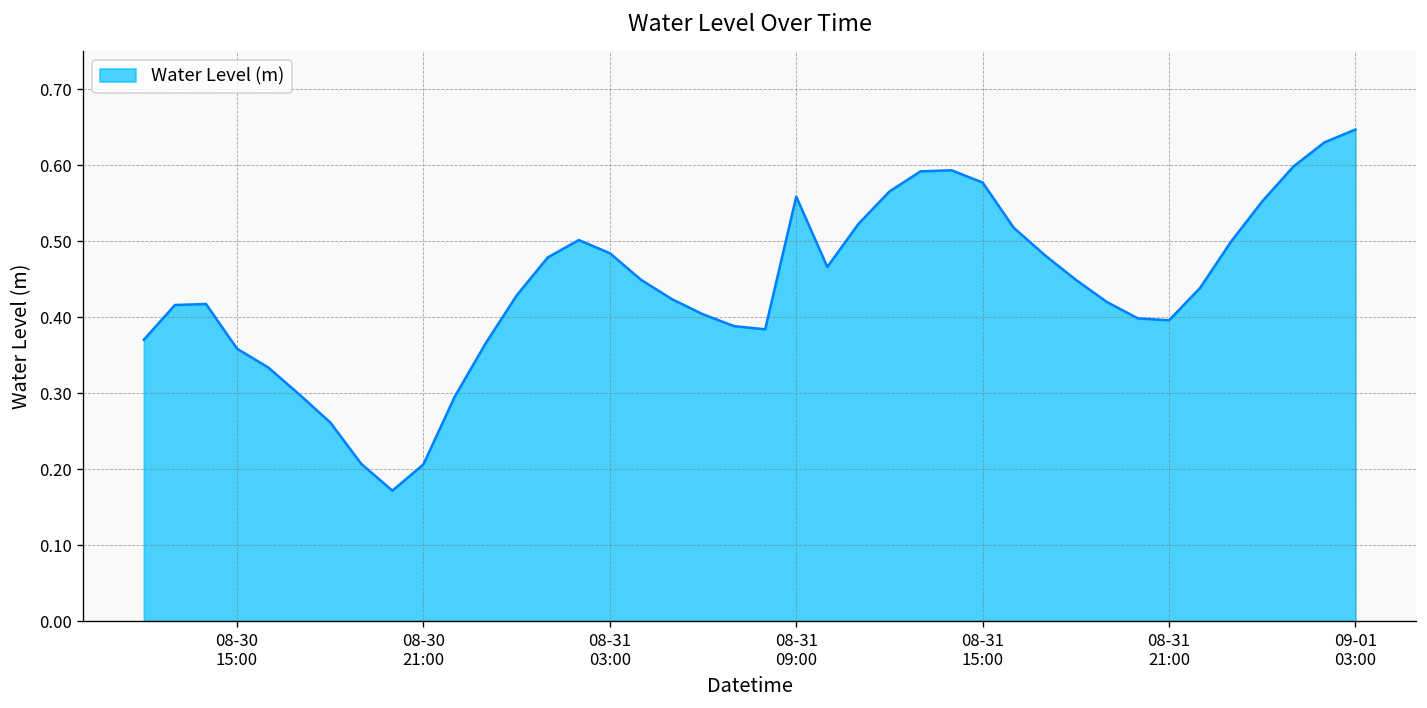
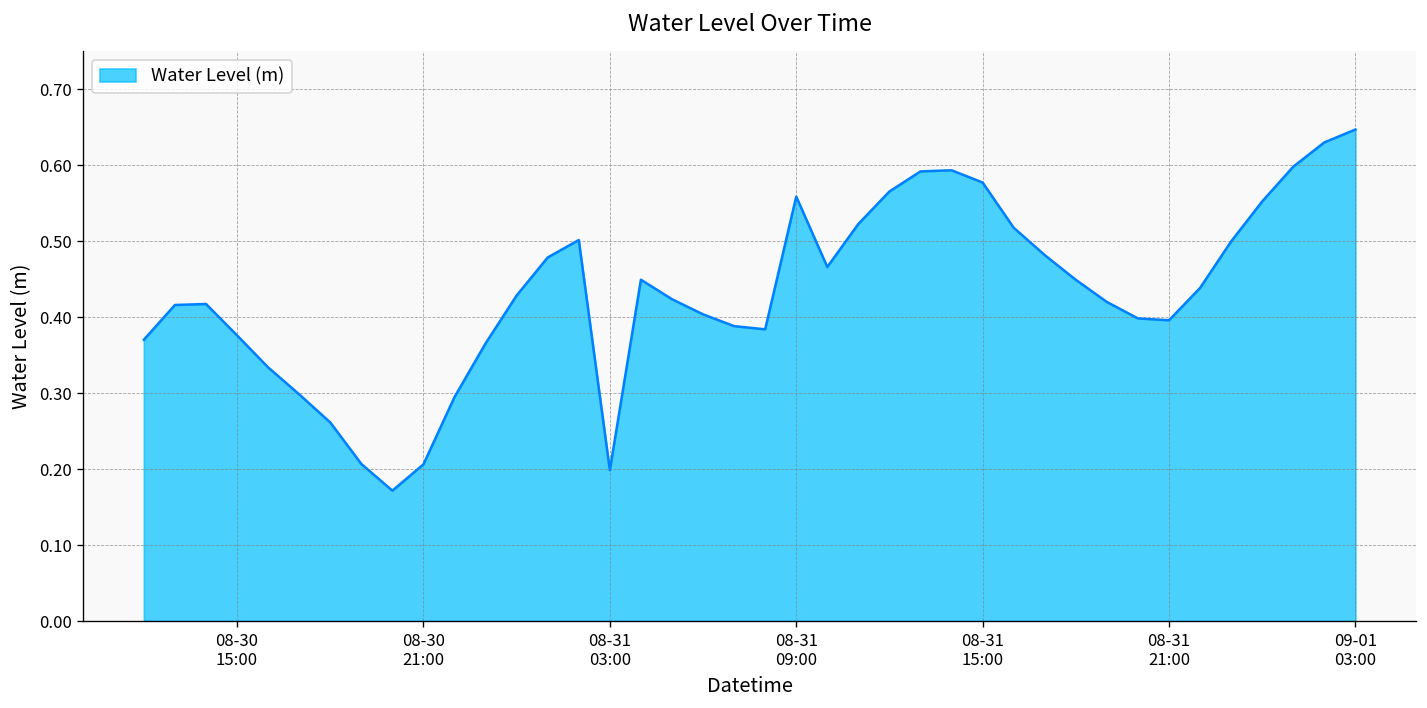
08-30 15:00: 0.36 -> 0.38
08-31 03:00: 0.48 -> 0.20
